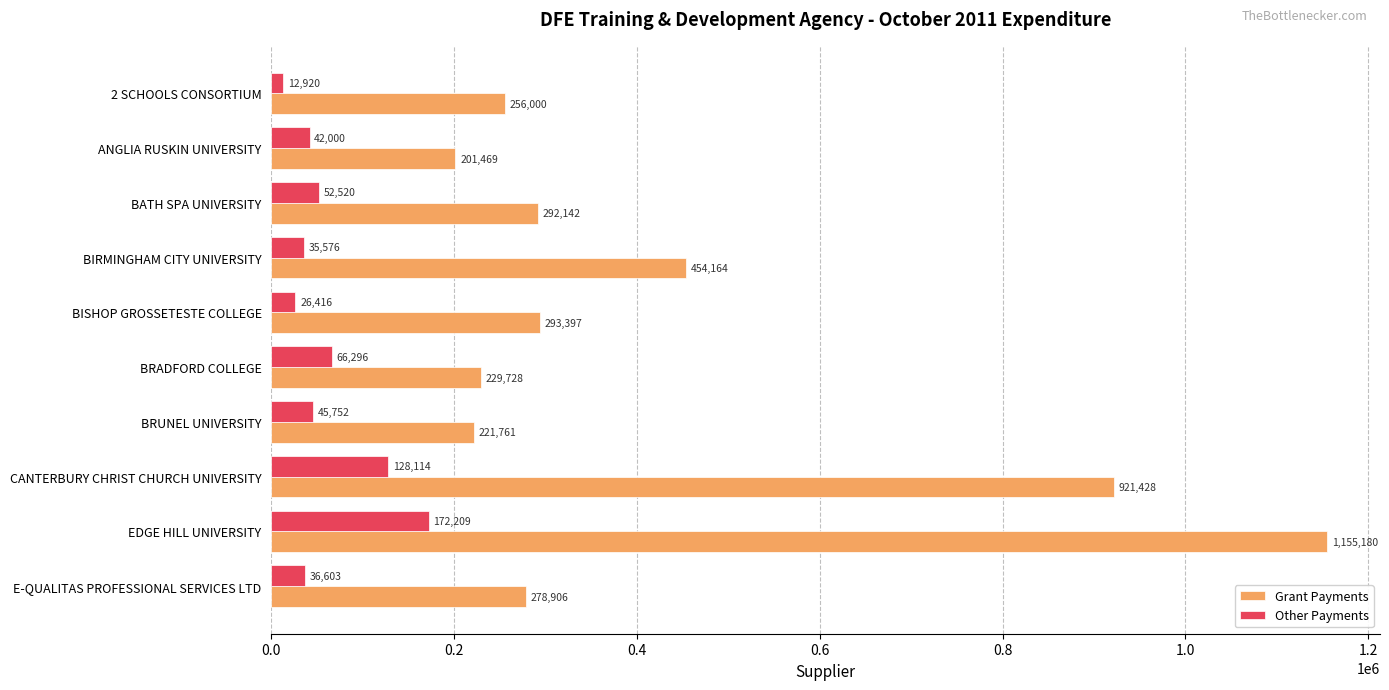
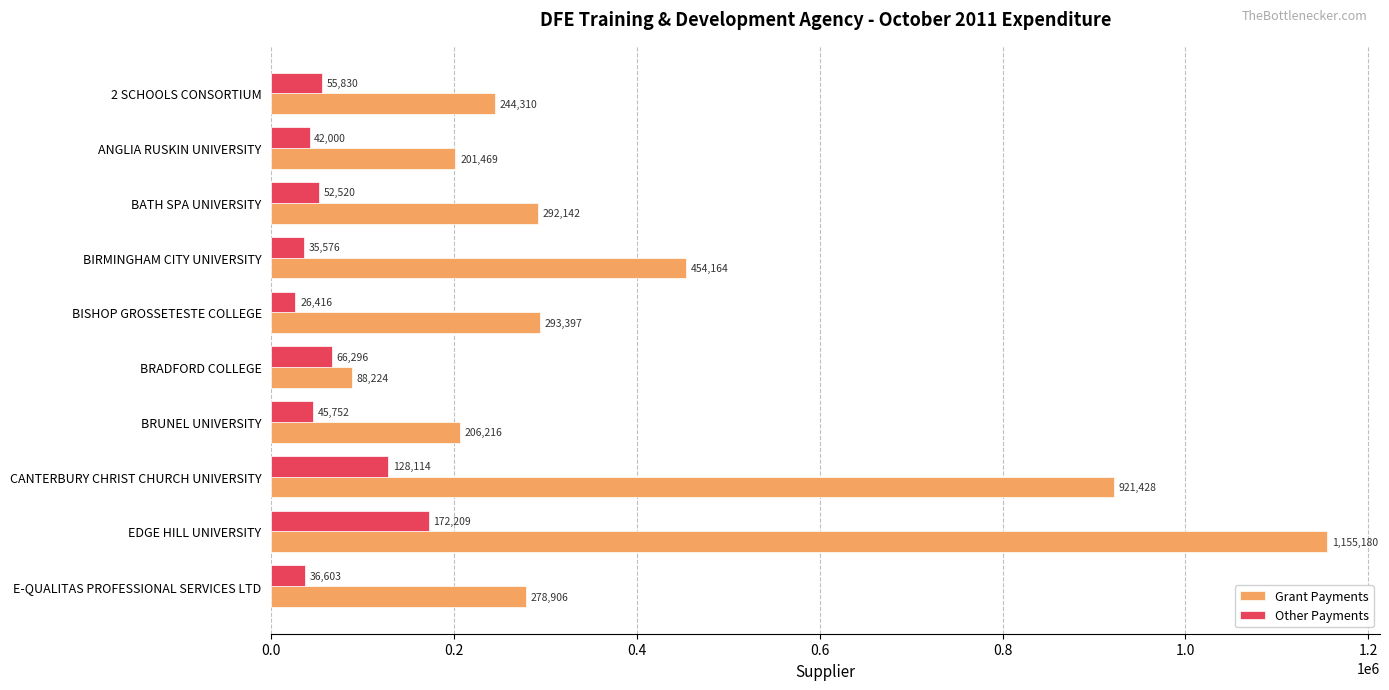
Other Payments, 2 SCHOOLS CONSORTIUM: 12,920 -> 55,830
Grant Payments, 2 SCHOOLS CONSORTIUM: 256,000 -> 244,310
Grant Payments, BRADFORD COLLEGE: 229,728 -> 88,224
Grant Payments, BRUNEL UNIVERSITY: 221,761 -> 206,216
